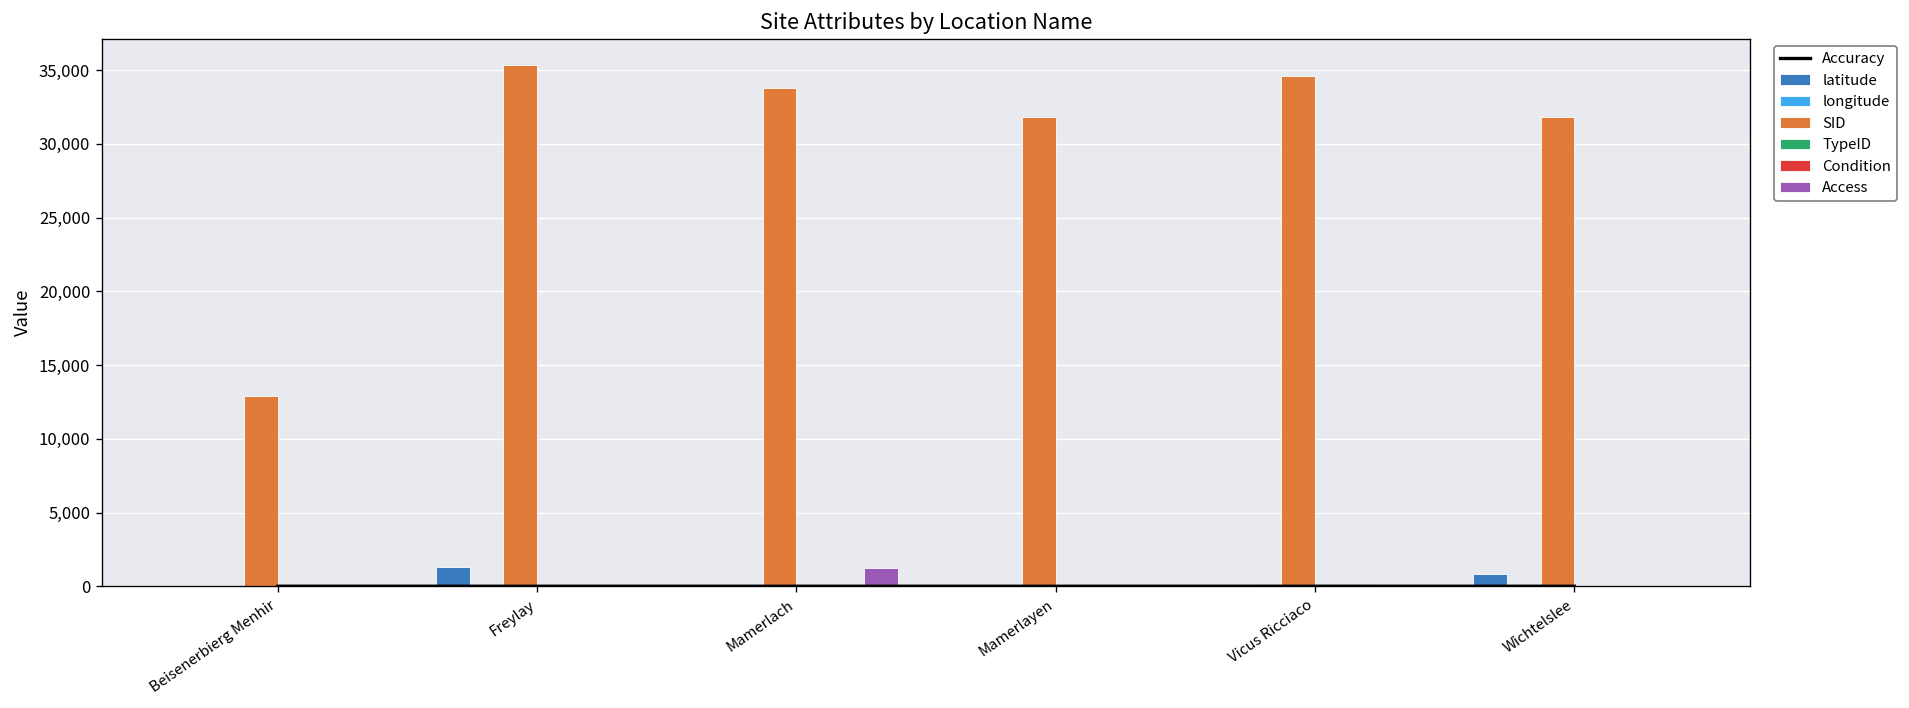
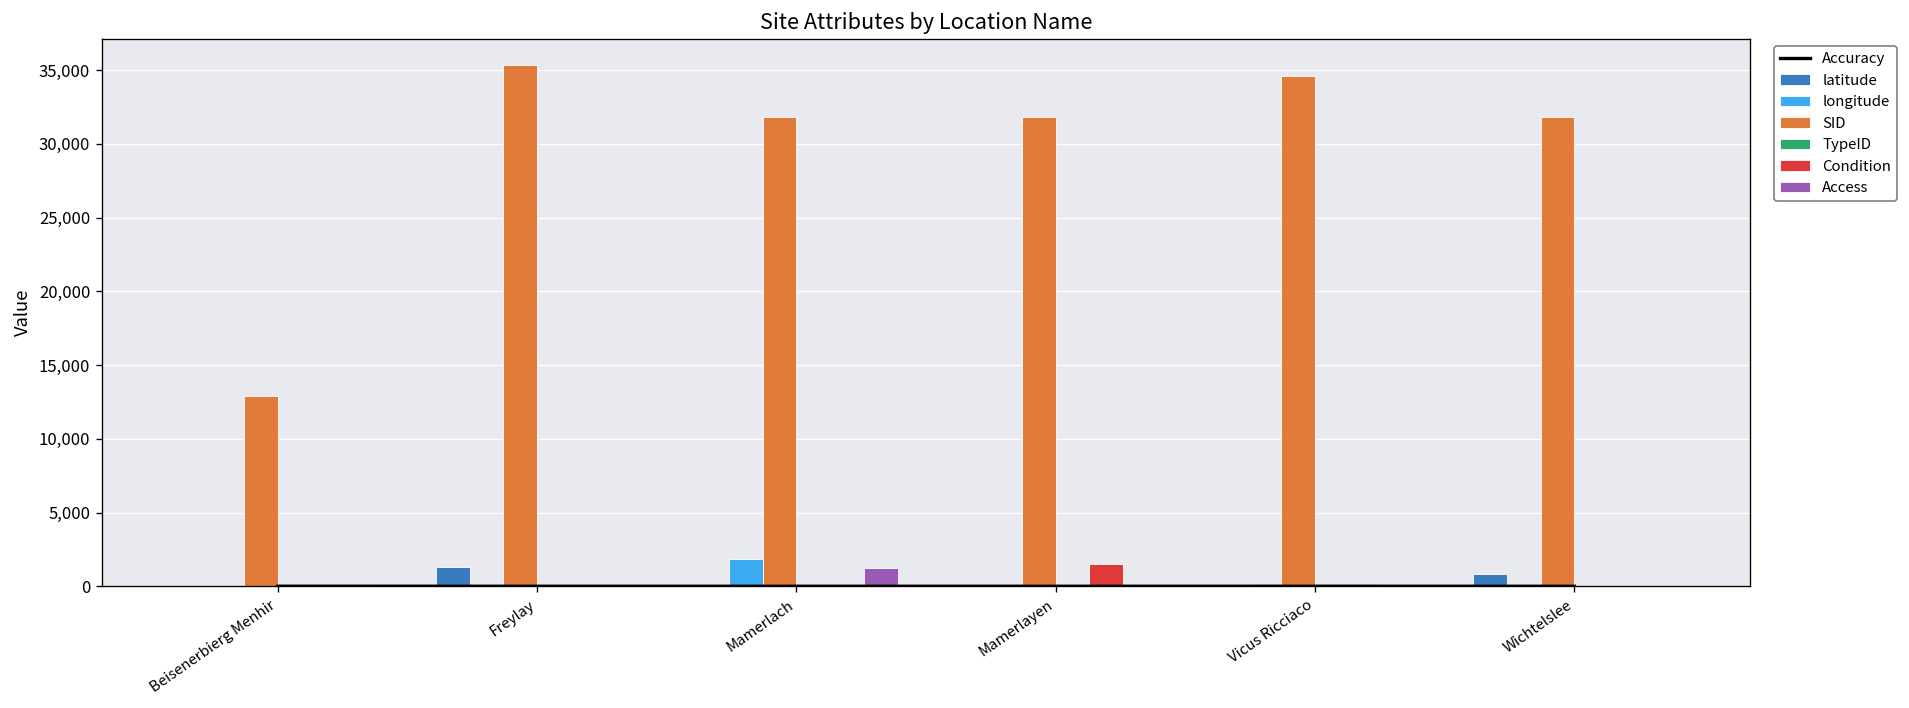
longitude, Mamerlach: 0 -> 1,800
SID, Mamerlach: 33,800 -> 31,800
Condition, Mamerlayen: 0 -> 1,500
